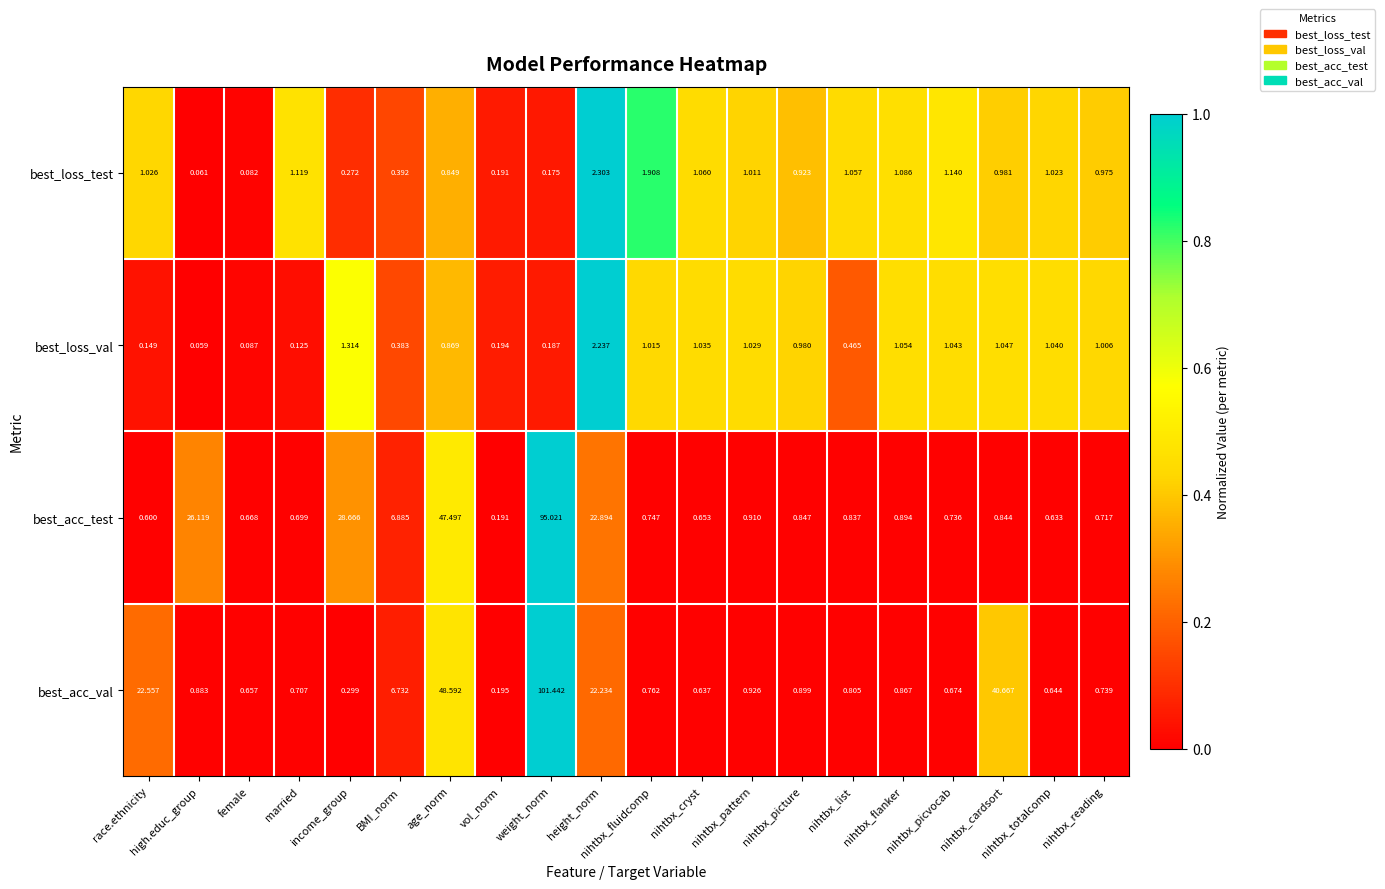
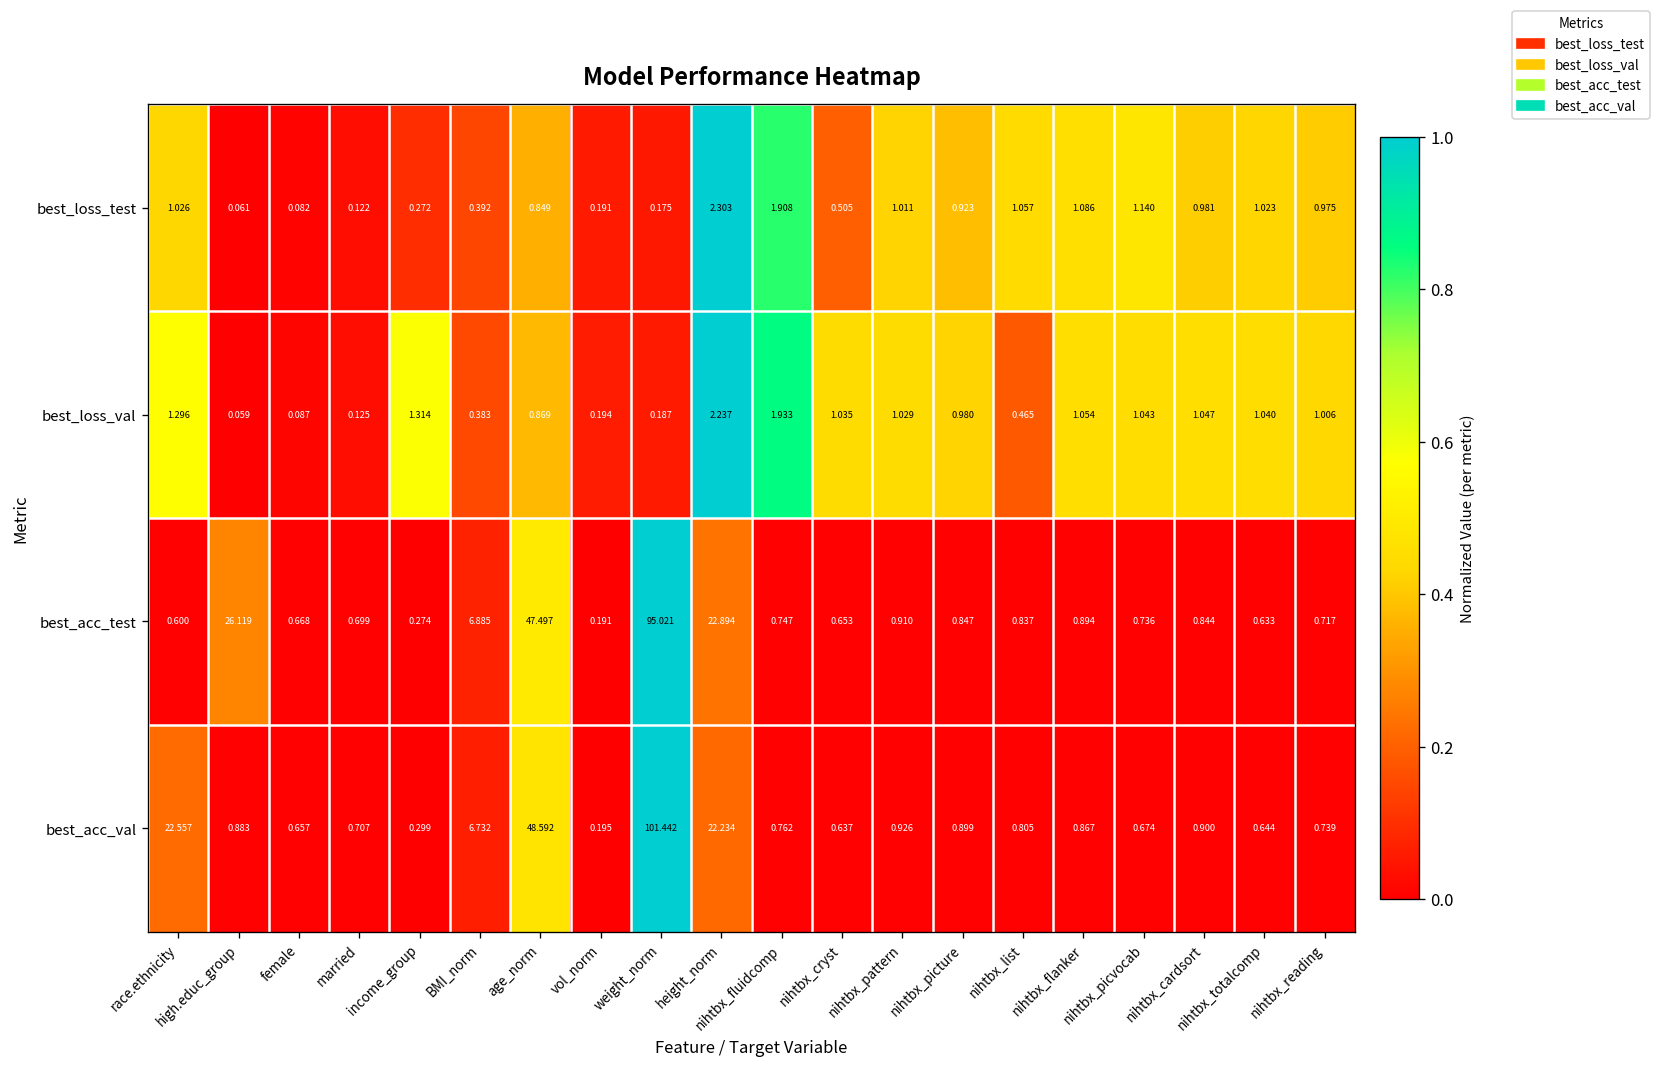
best_loss_test, married: 1.119 -> 0.122
best_loss_test, nihtbx_cryst: 1.060 -> 0.505
best_loss_val, race.ethnicity: 0.149 -> 1.296
best_loss_val, nihtbx_fluidcomp: 1.015 -> 1.933
best_acc_test, income_group: 28.666 -> 0.274
best_acc_val, nihtbx_cardsort: 40.667 -> 0.900
